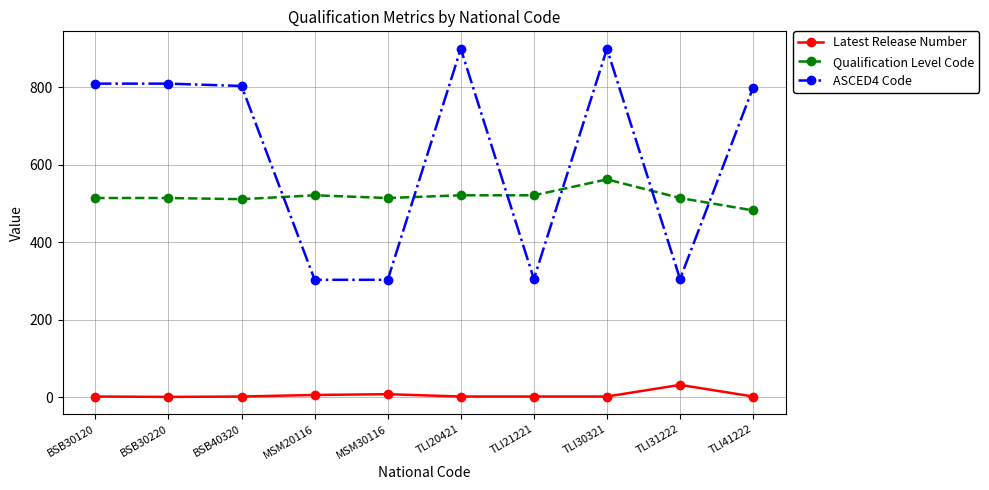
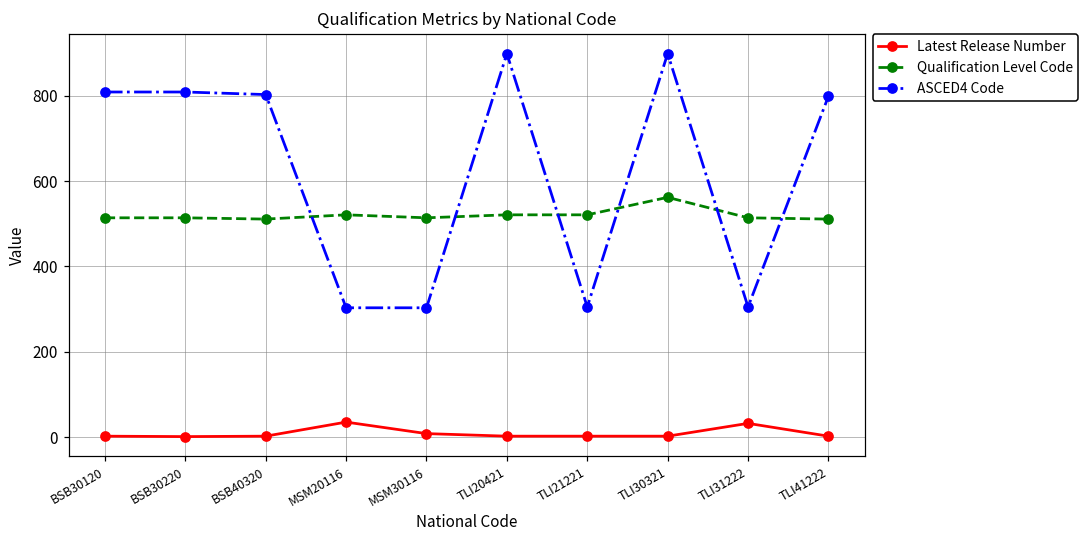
Latest Release Number, MSM20116: 10 -> 40
Qualification Level Code, TLI41222: 480 -> 510
